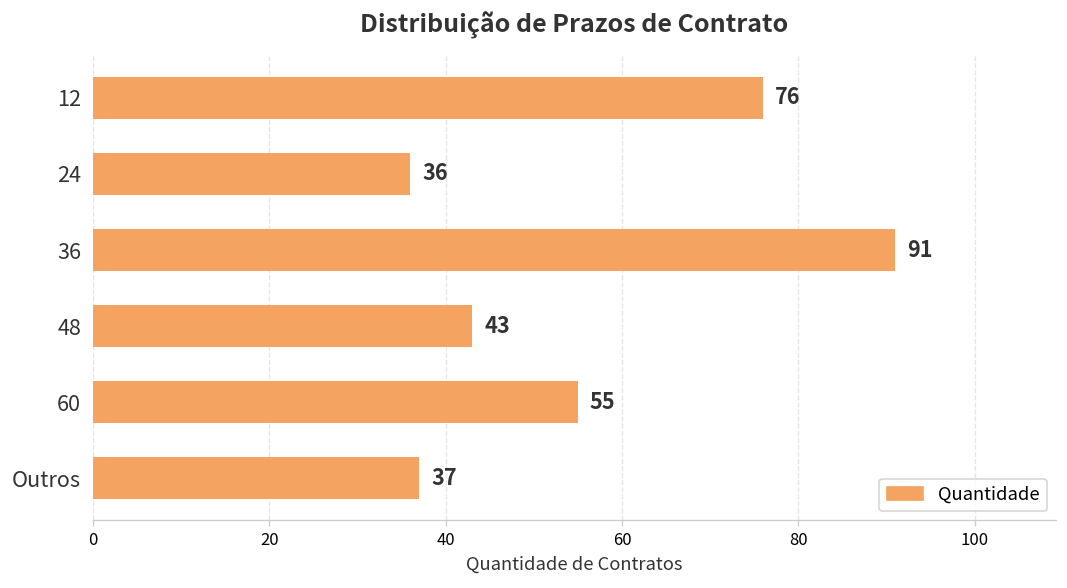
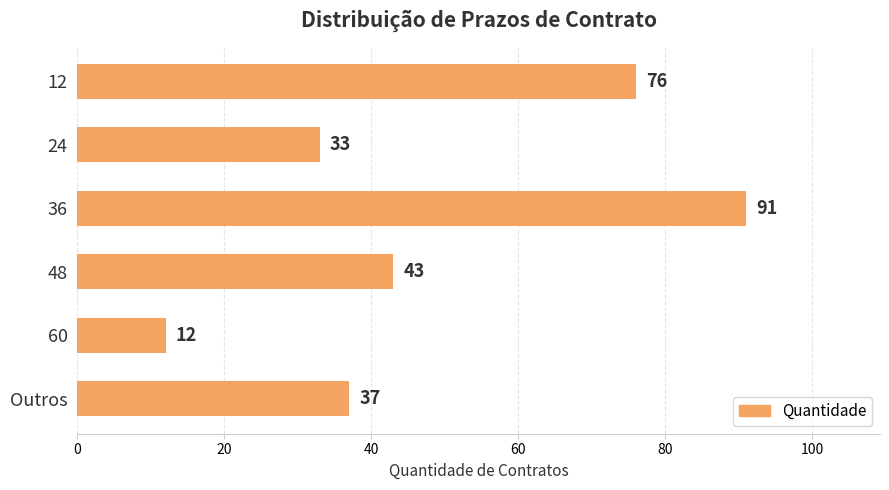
24: 36 -> 33
60: 55 -> 12
